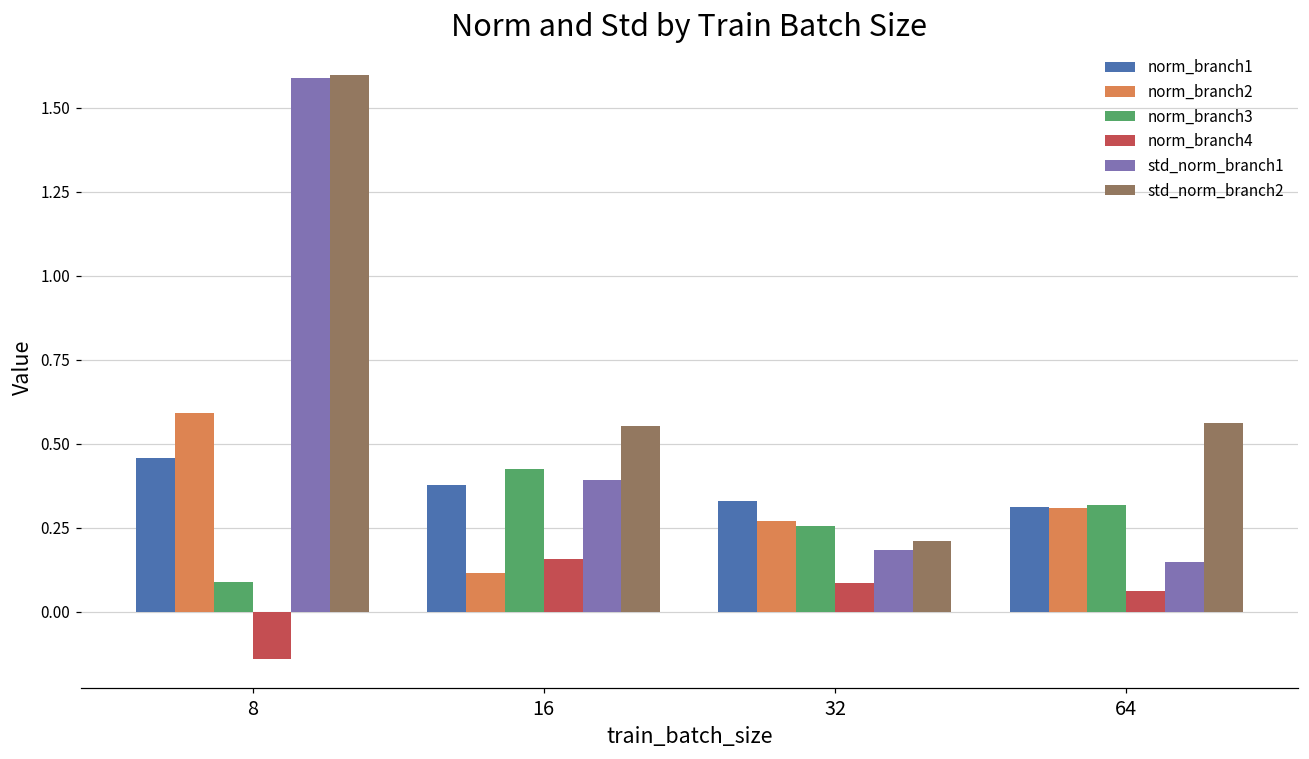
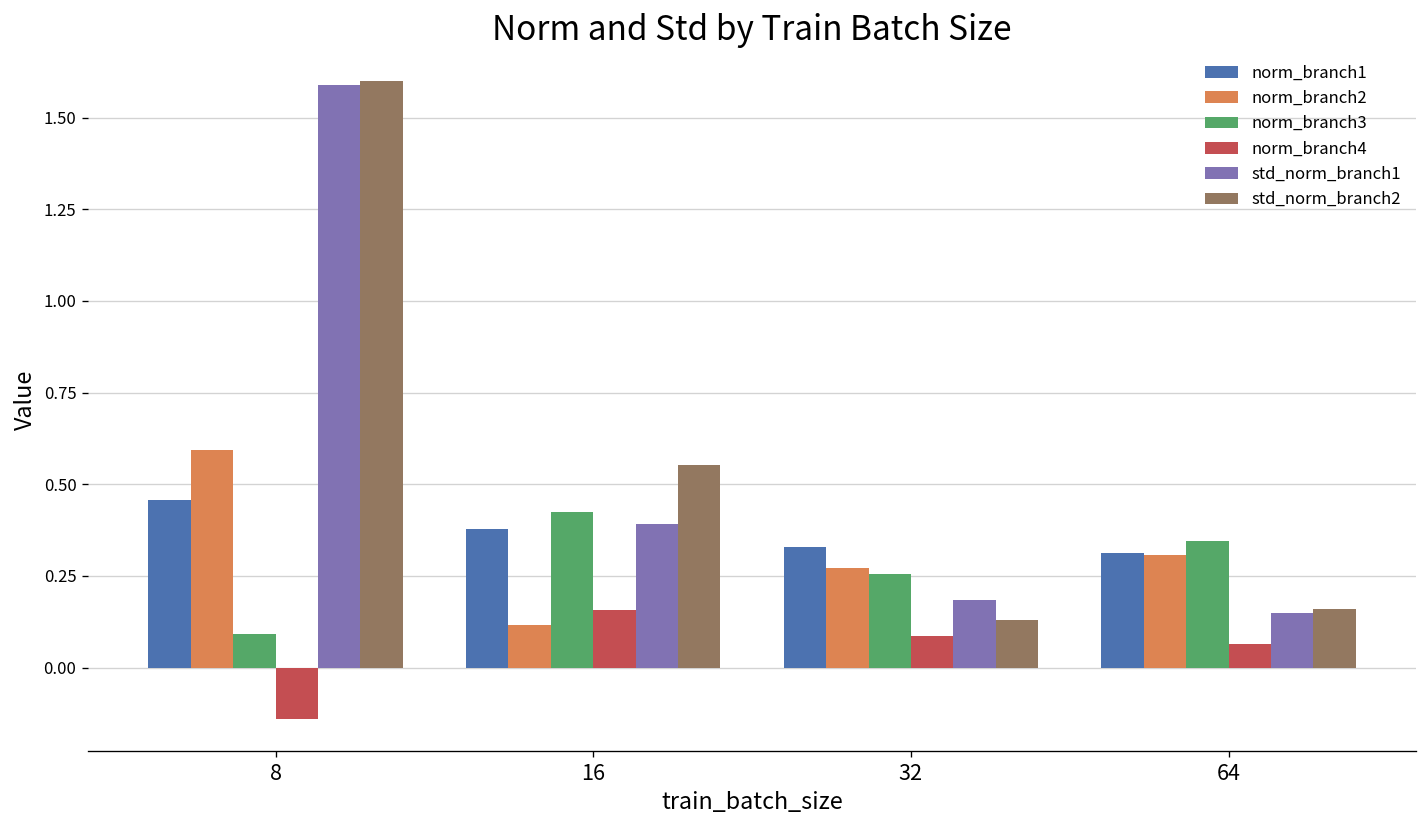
std_norm_branch2, 32: 0.21 -> 0.13
norm_branch3, 64: 0.32 -> 0.34
std_norm_branch2, 64: 0.56 -> 0.16
